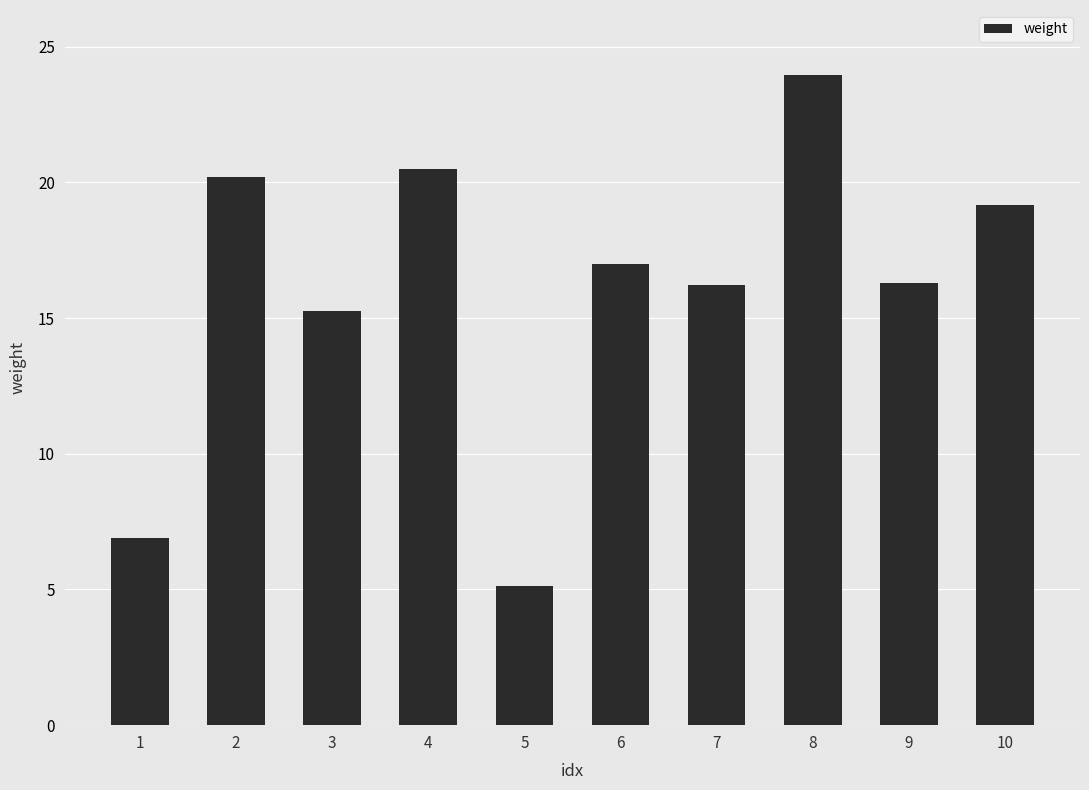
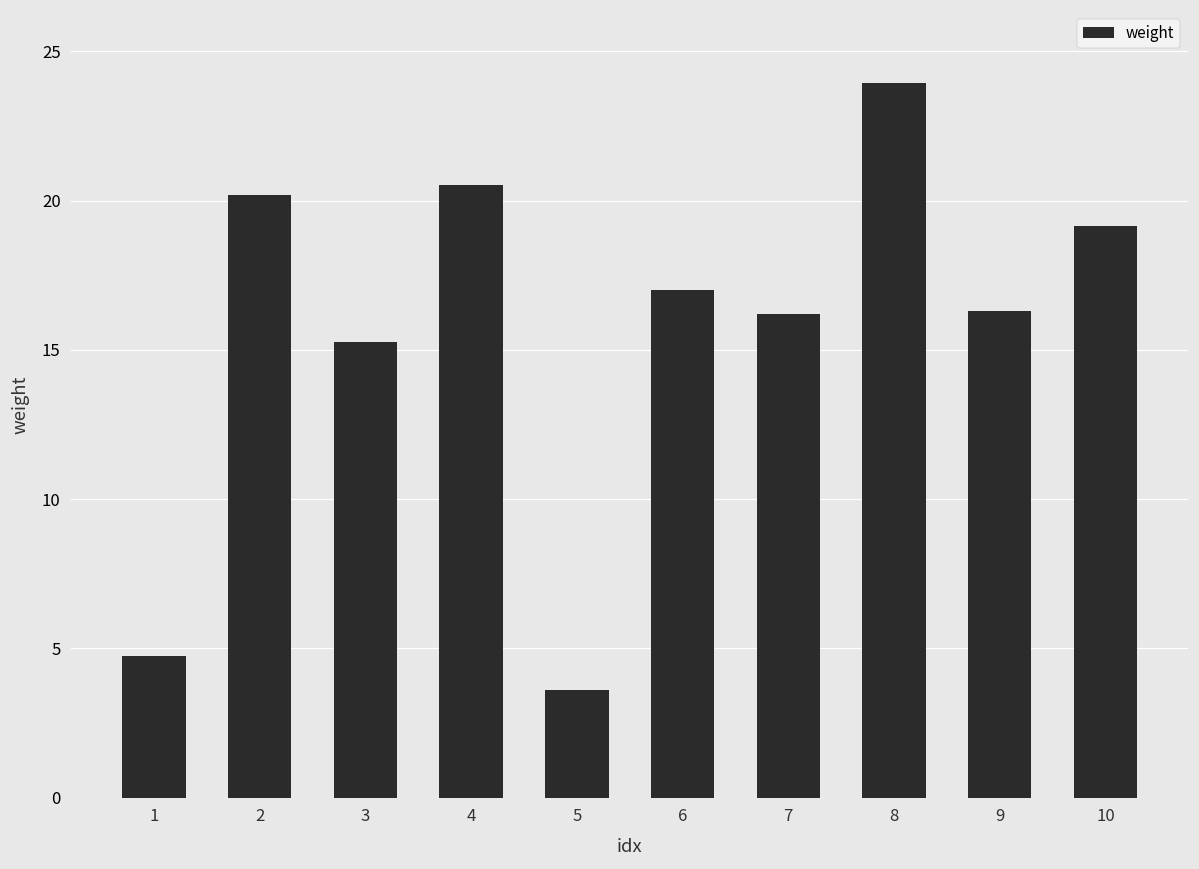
1: 6.9 -> 4.8
5: 5.1 -> 3.6
